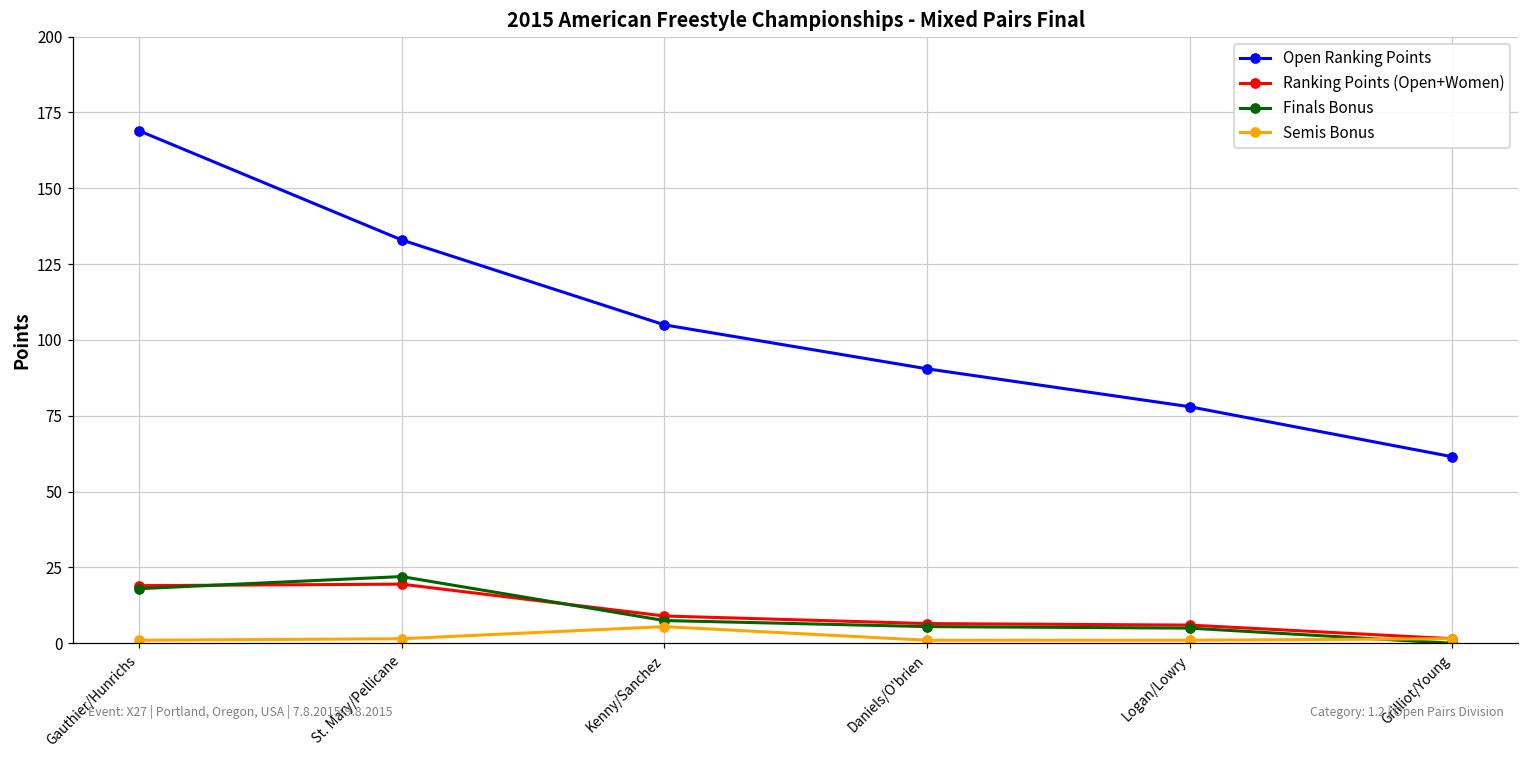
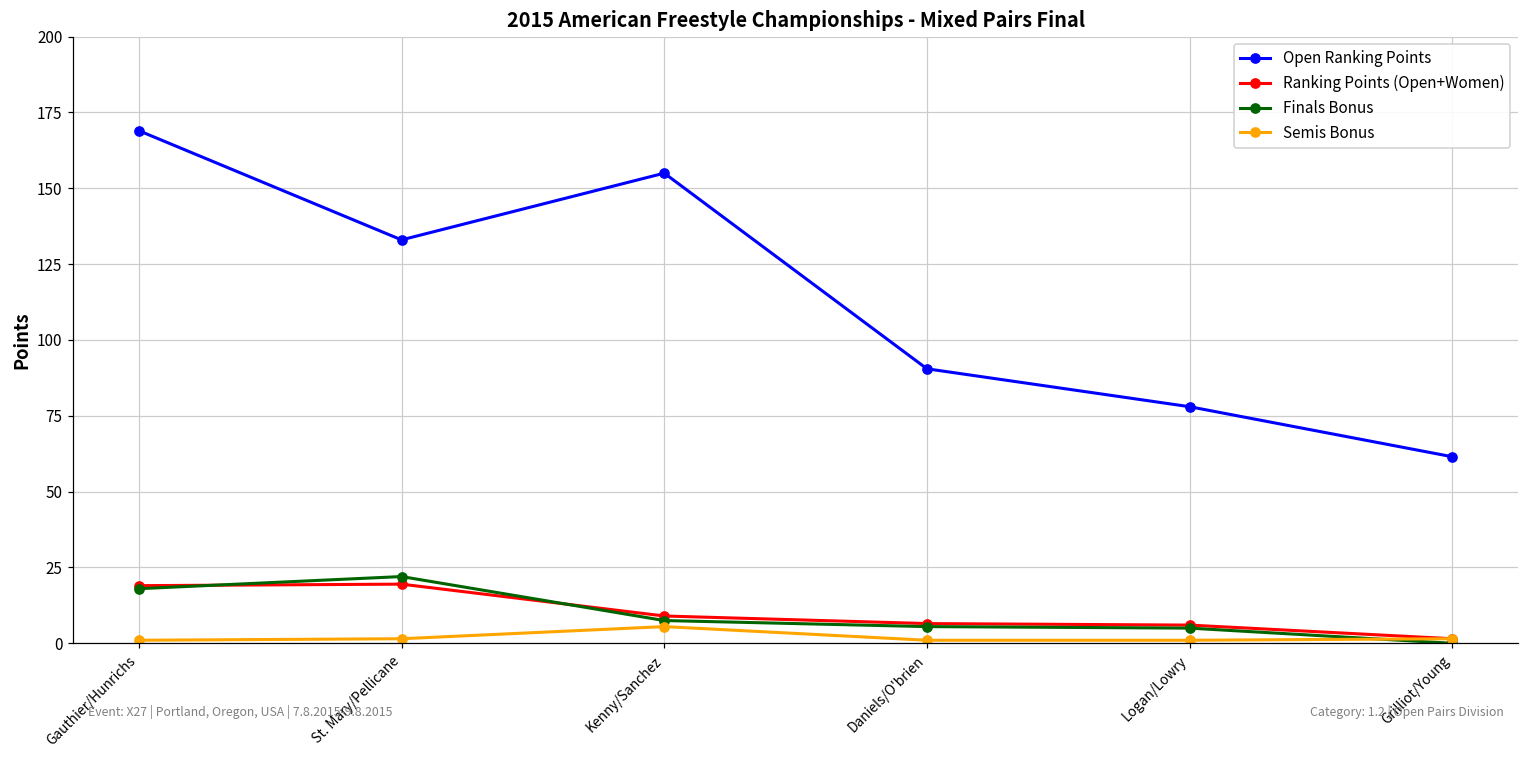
Open Ranking Points, Kenny/Sanchez: 105 -> 155
